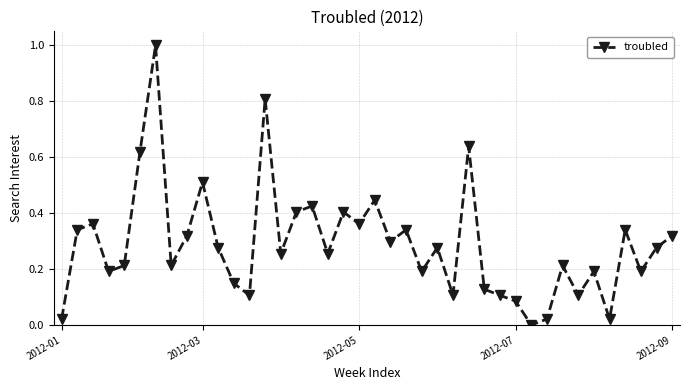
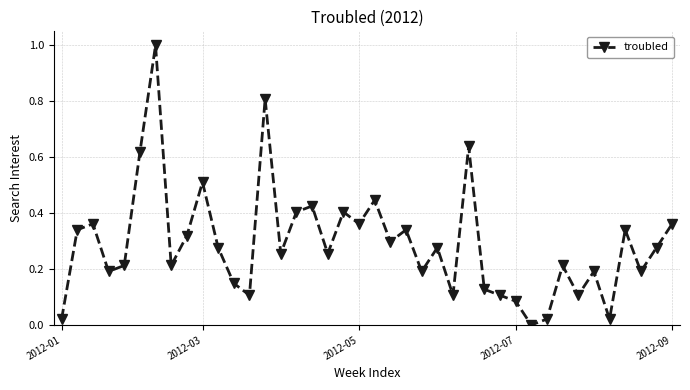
2012-09: 0.32 -> 0.36
